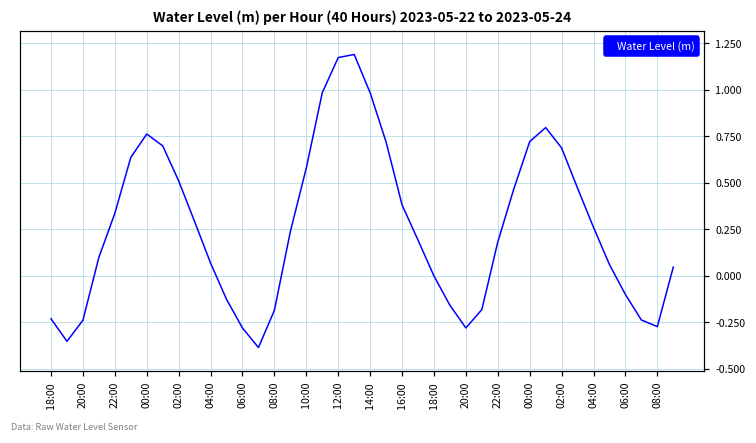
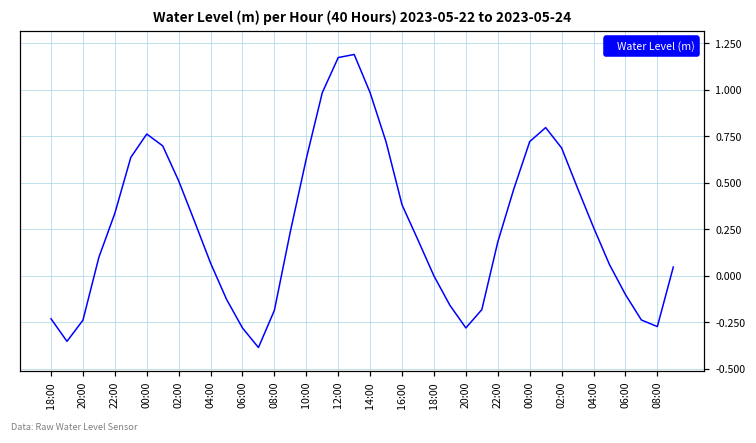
10:00: 0.58 -> 0.63
